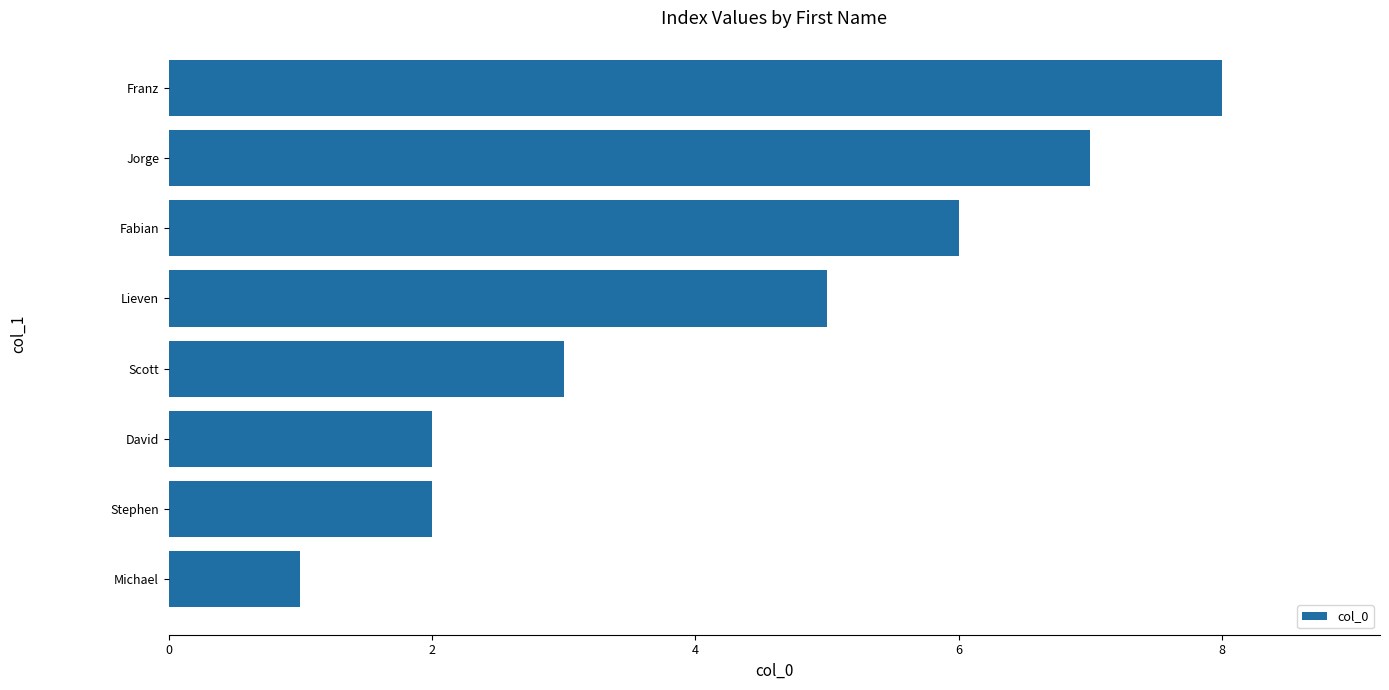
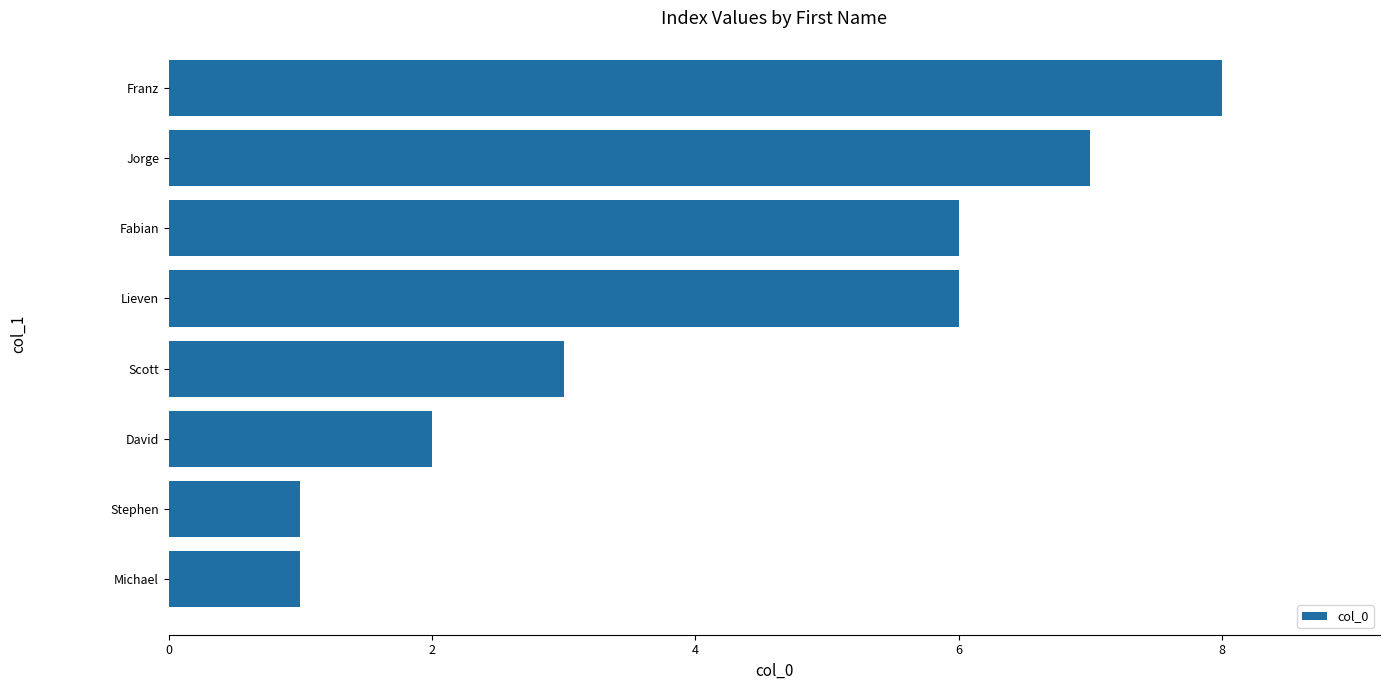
Lieven: 5 -> 6
Stephen: 2 -> 1
